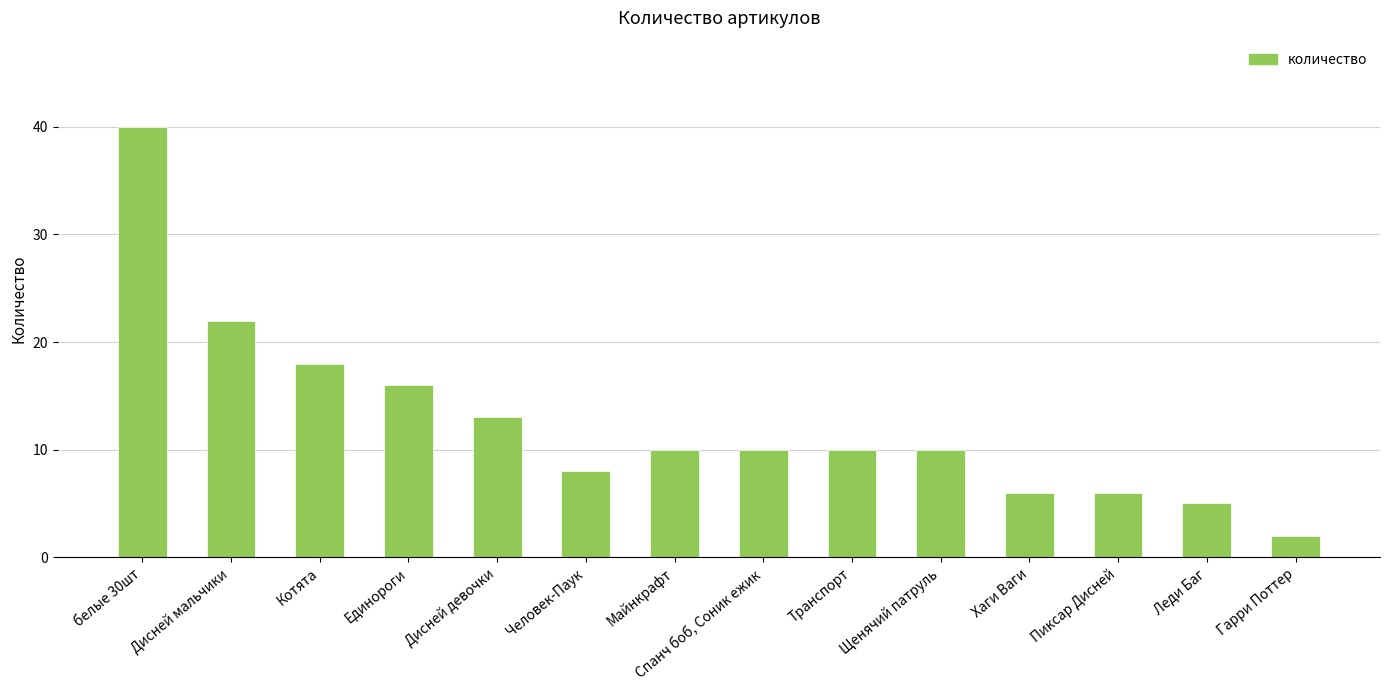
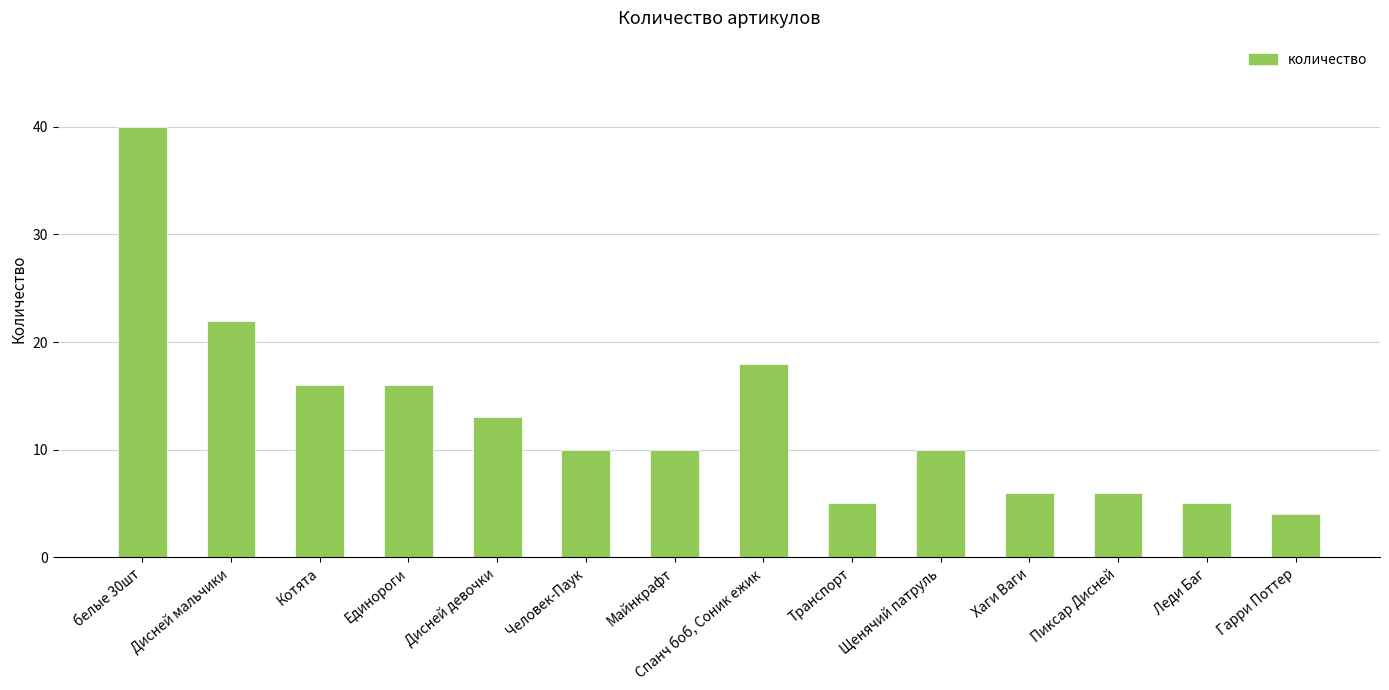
Котята: 18 -> 16
Человек-Паук: 8 -> 10
Спанч боб, Соник ежик: 10 -> 18
Транспорт: 10 -> 5
Гарри Поттер: 2 -> 4
